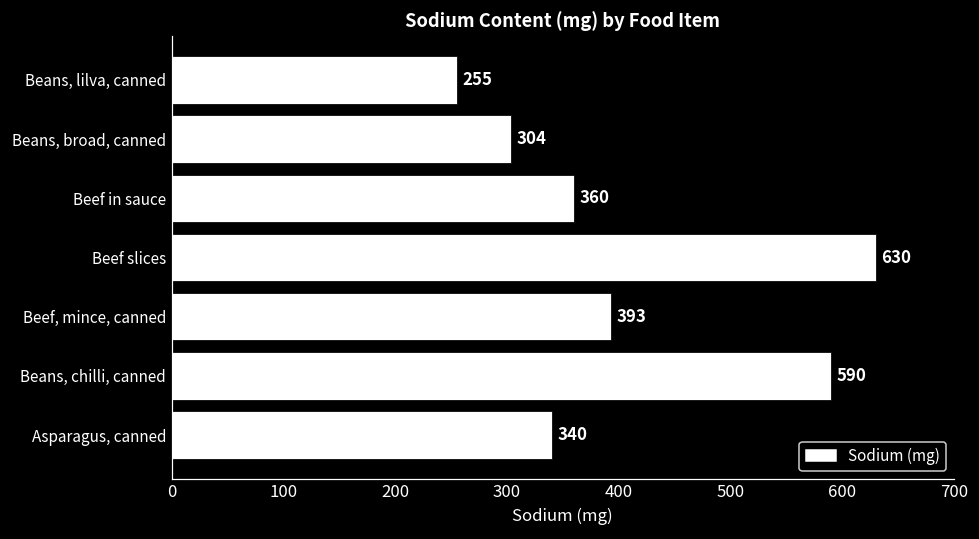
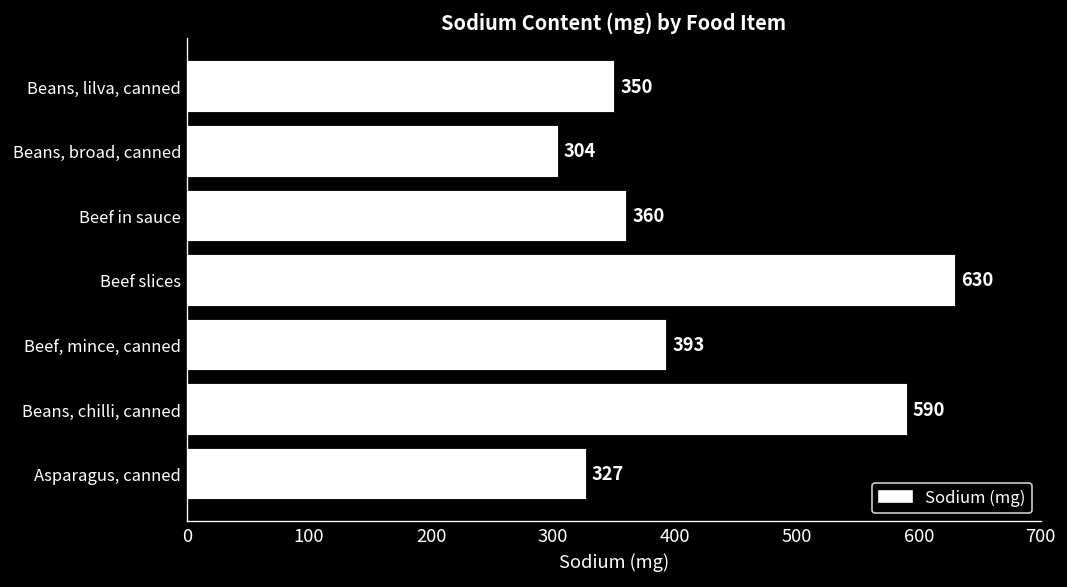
Beans, lilva, canned: 255 -> 350
Asparagus, canned: 340 -> 327
